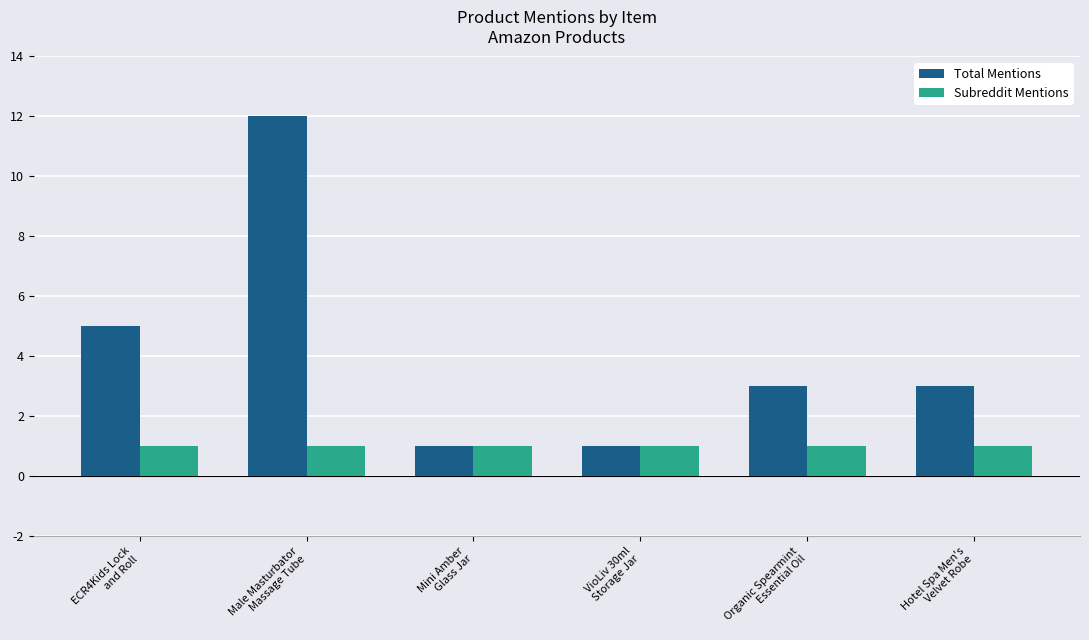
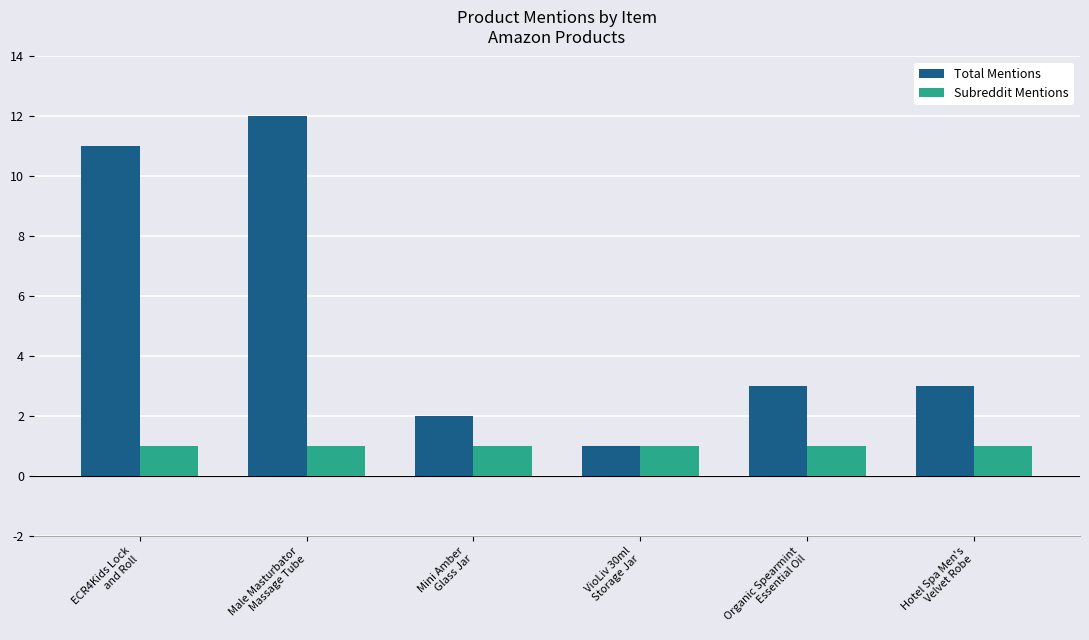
Total Mentions, ECR4Kids Lock and Roll: 5 -> 11
Total Mentions, Mini Amber Glass Jar: 1 -> 2
